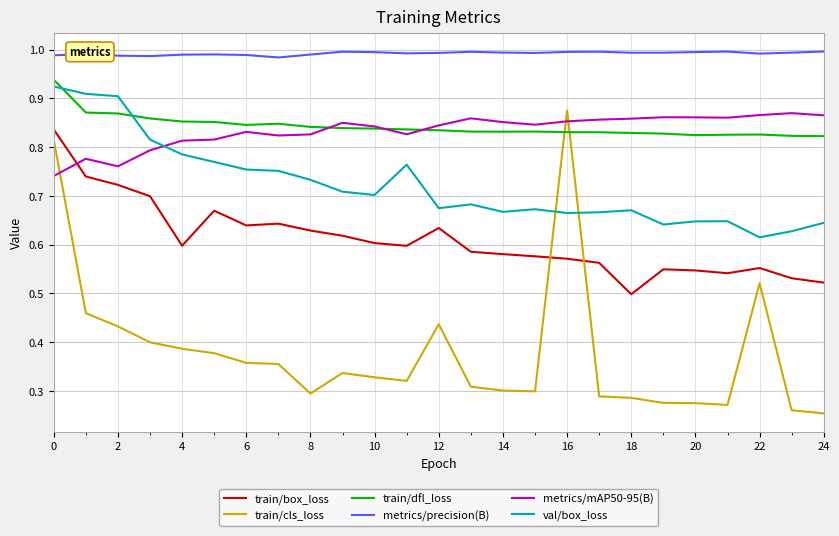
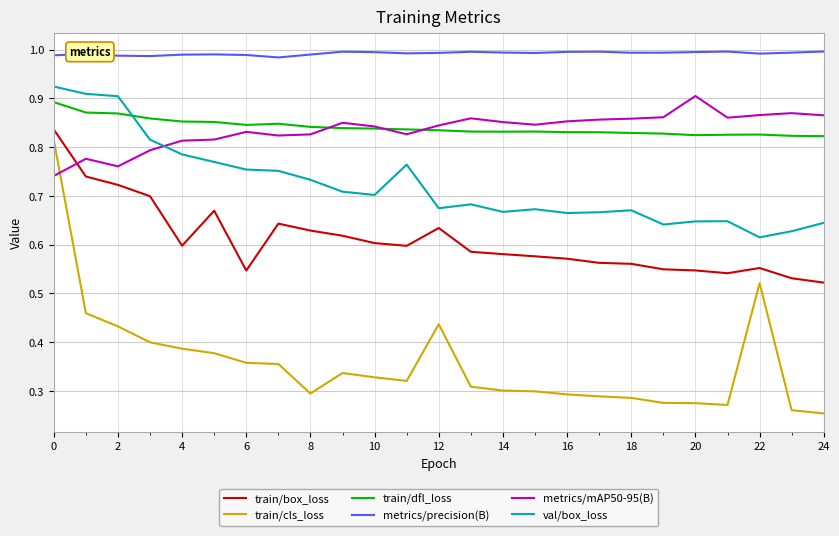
train/dfl_loss, 0: 0.94 -> 0.89
train/box_loss, 6: 0.64 -> 0.55
train/cls_loss, 16: 0.88 -> 0.29
train/box_loss, 18: 0.50 -> 0.56
metrics/mAP50-95(B), 20: 0.86 -> 0.91
